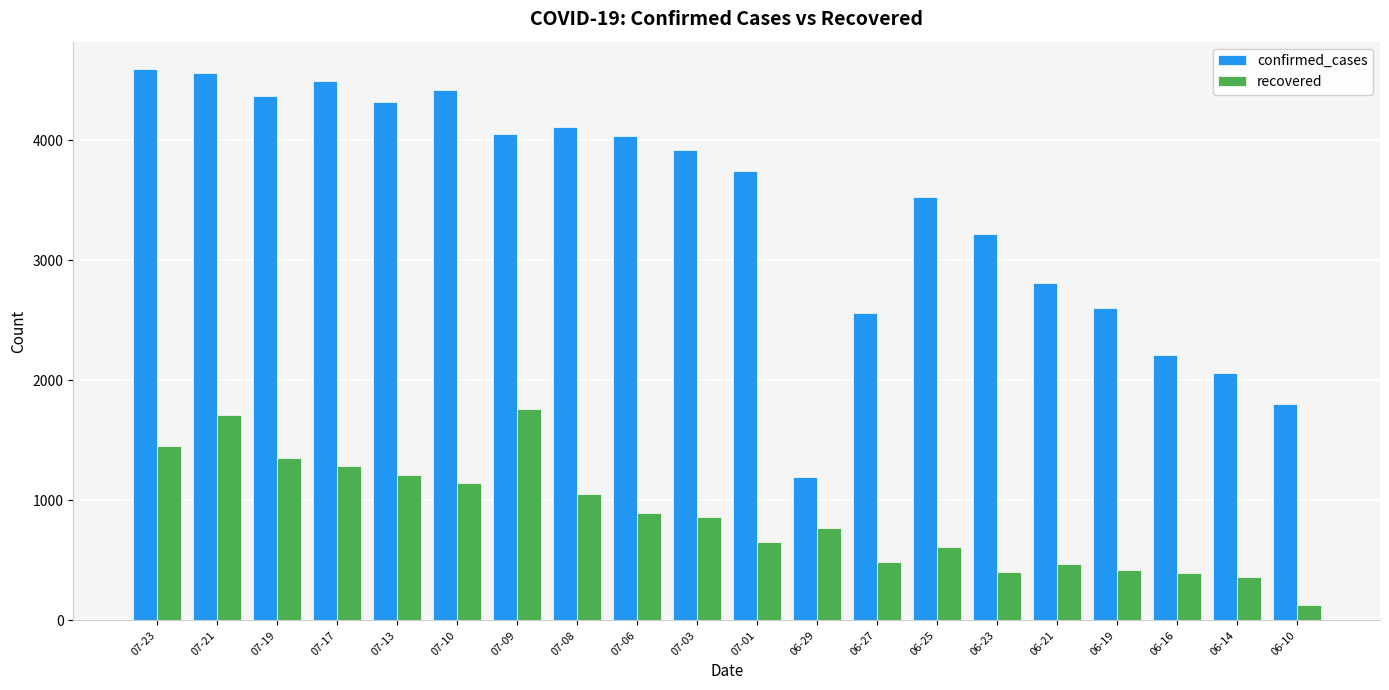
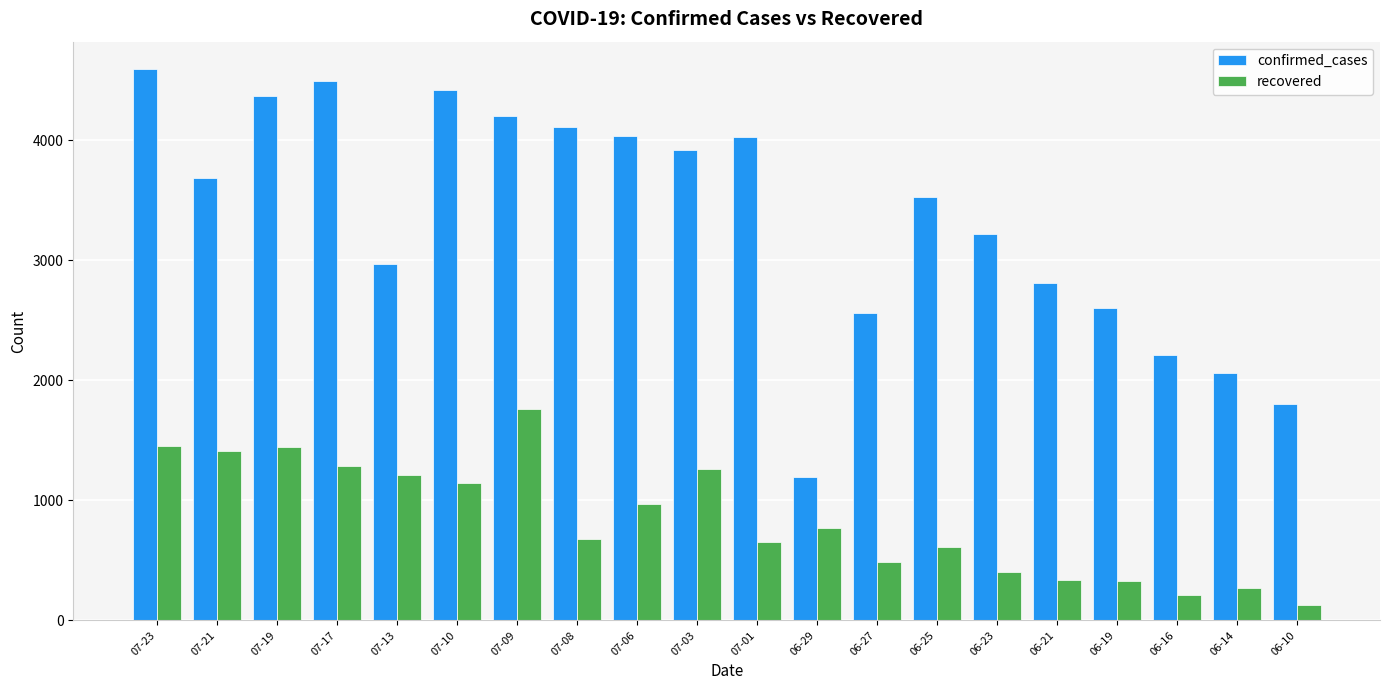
confirmed_cases, 07-21: 4560 -> 3690
recovered, 07-21: 1710 -> 1410
recovered, 07-19: 1350 -> 1450
confirmed_cases, 07-13: 4320 -> 2970
confirmed_cases, 07-09: 4050 -> 4200
recovered, 07-08: 1050 -> 680
recovered, 07-06: 900 -> 970
recovered, 07-03: 860 -> 1260
confirmed_cases, 07-01: 3750 -> 4020
recovered, 06-21: 470 -> 340
recovered, 06-19: 420 -> 330
recovered, 06-16: 400 -> 210
recovered, 06-14: 360 -> 270
